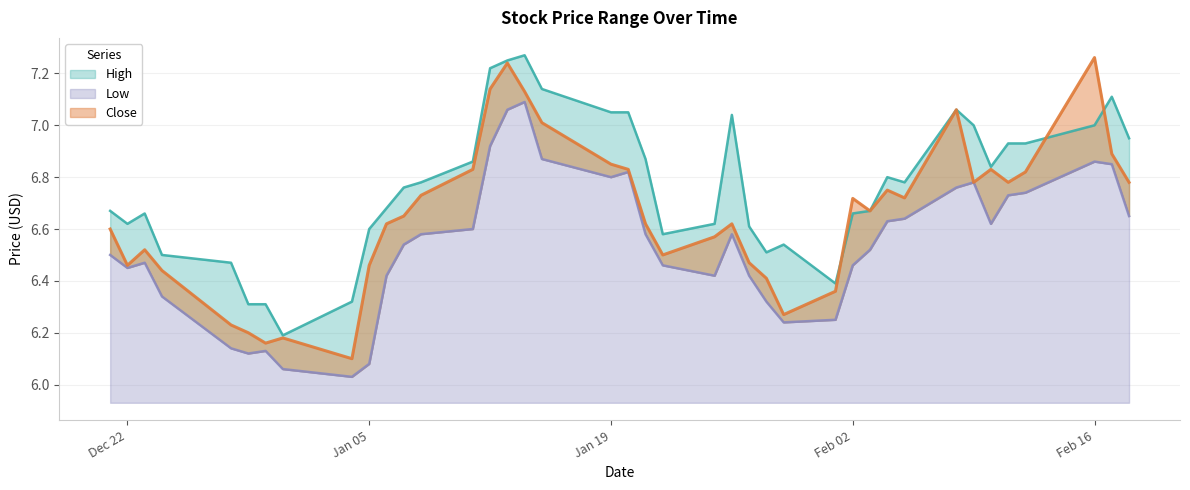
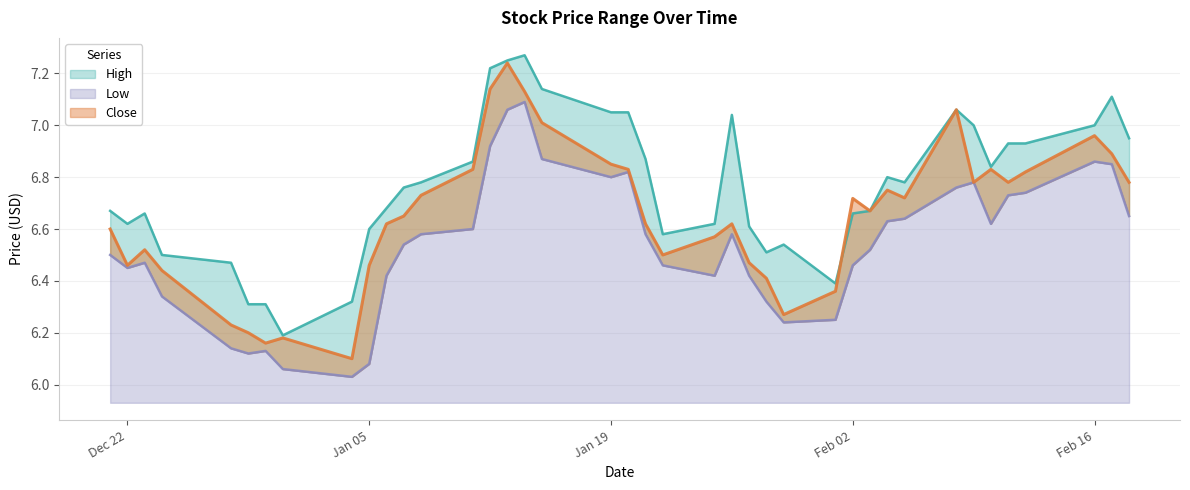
Close, Feb 16: 7.26 -> 6.96
